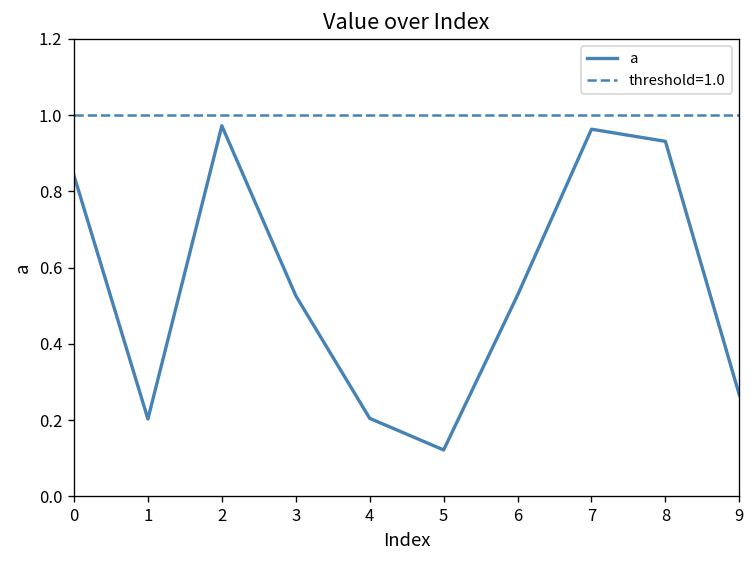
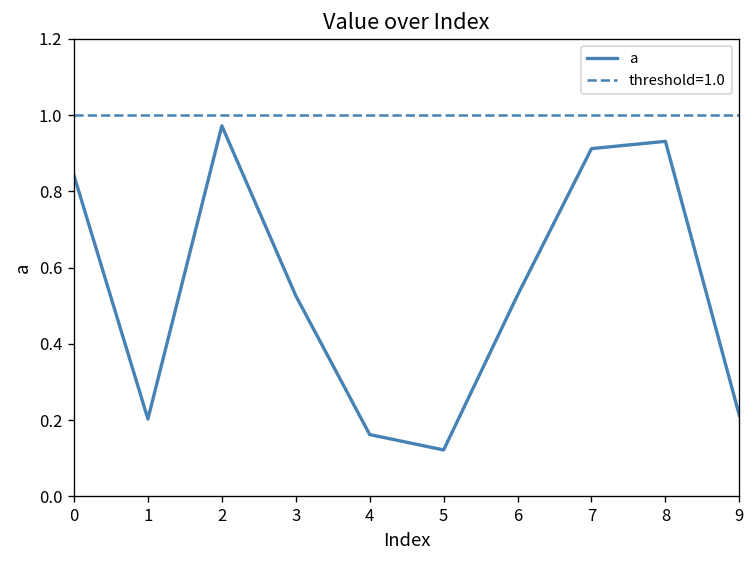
4: 0.20 -> 0.16
7: 0.96 -> 0.91
9: 0.27 -> 0.21
